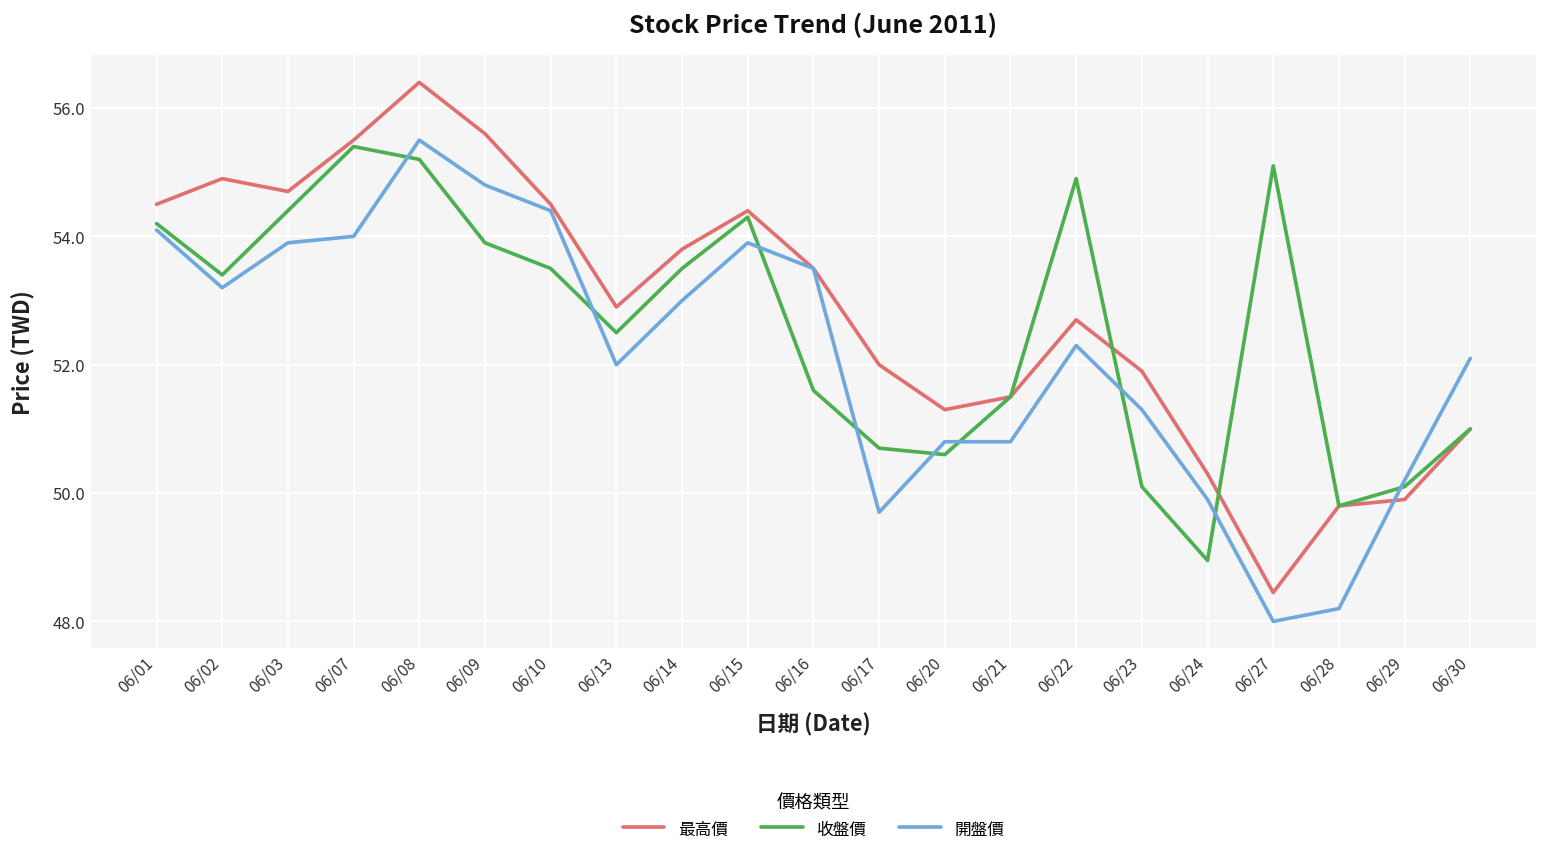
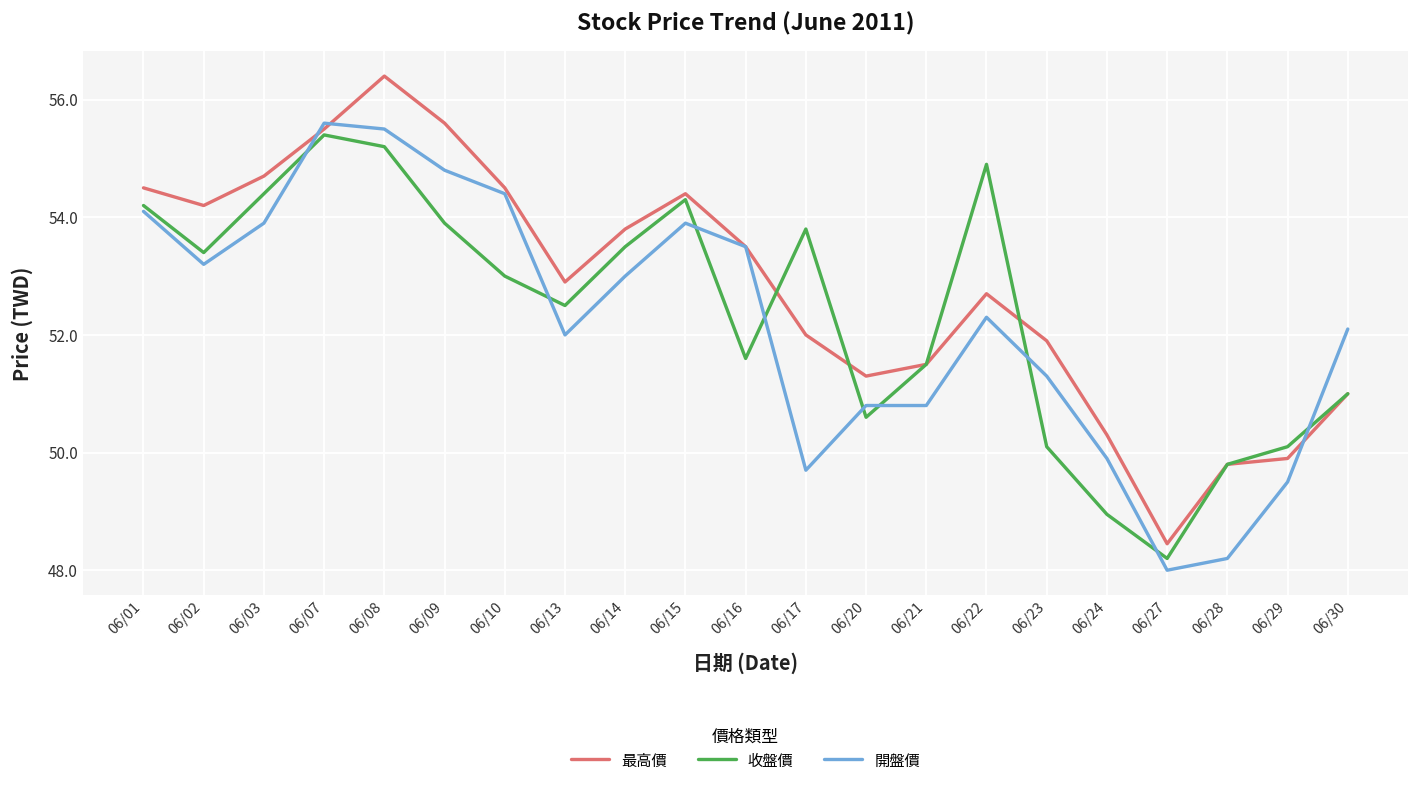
最高價, 06/02: 54.9 -> 54.2
開盤價, 06/07: 54.0 -> 55.6
收盤價, 06/10: 53.5 -> 53.0
收盤價, 06/17: 50.7 -> 53.8
收盤價, 06/27: 55.1 -> 48.2
開盤價, 06/29: 50.2 -> 49.5
